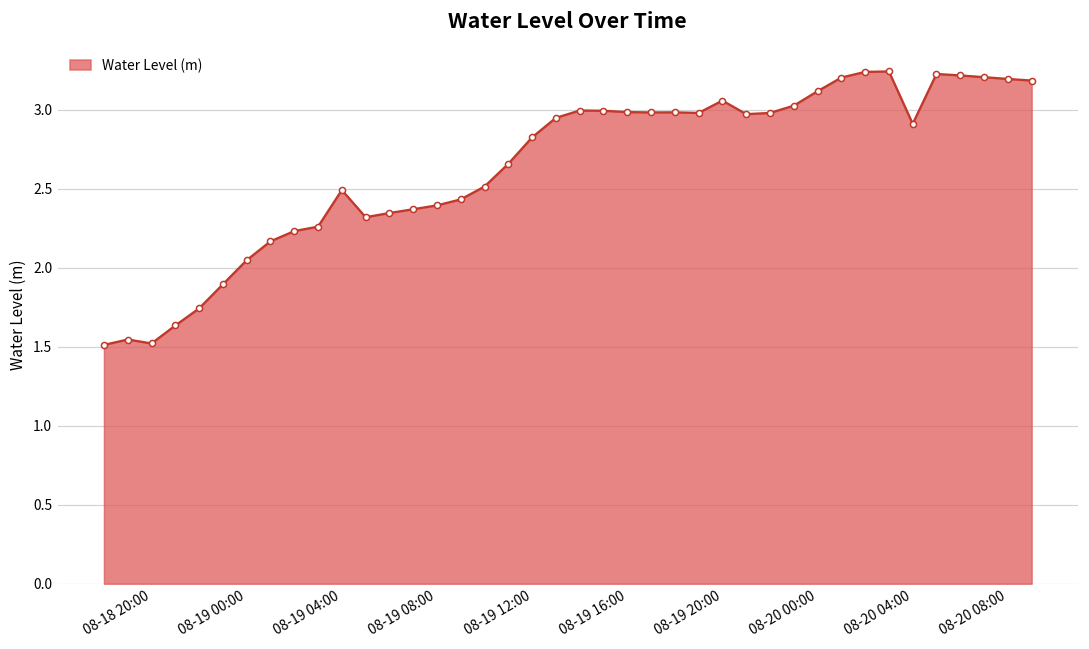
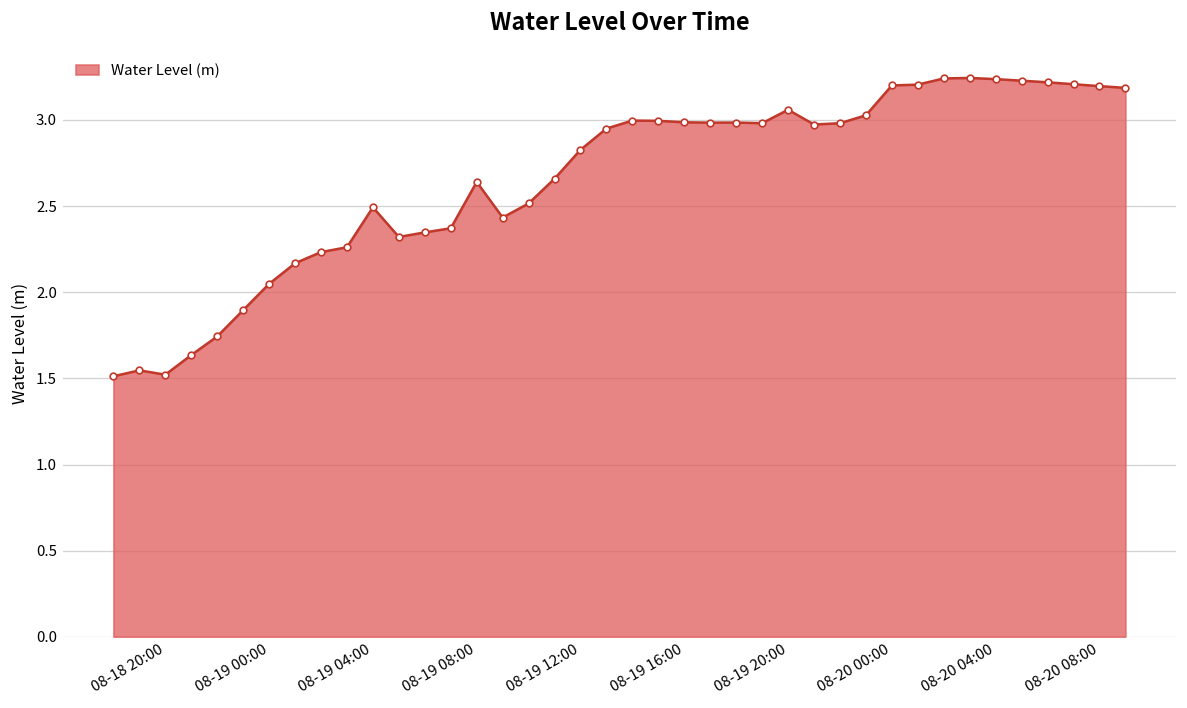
08-19 08:00: 2.40 -> 2.64
08-20 00:00: 3.12 -> 3.20
08-20 04:00: 2.91 -> 3.24
